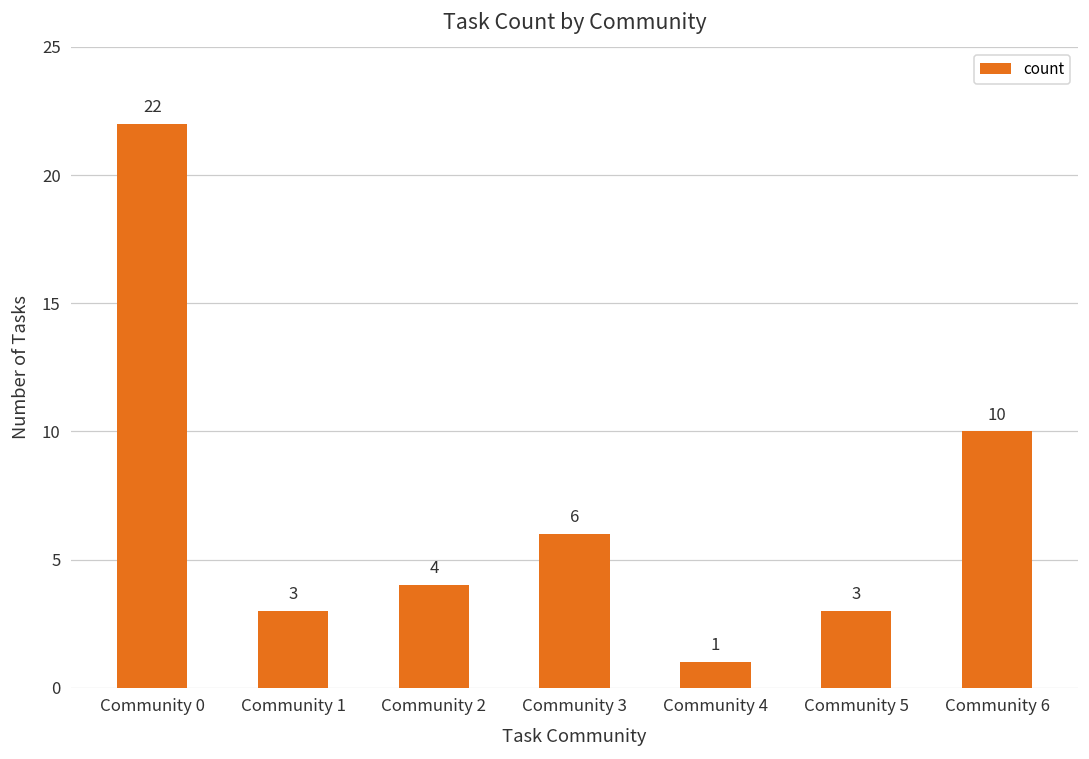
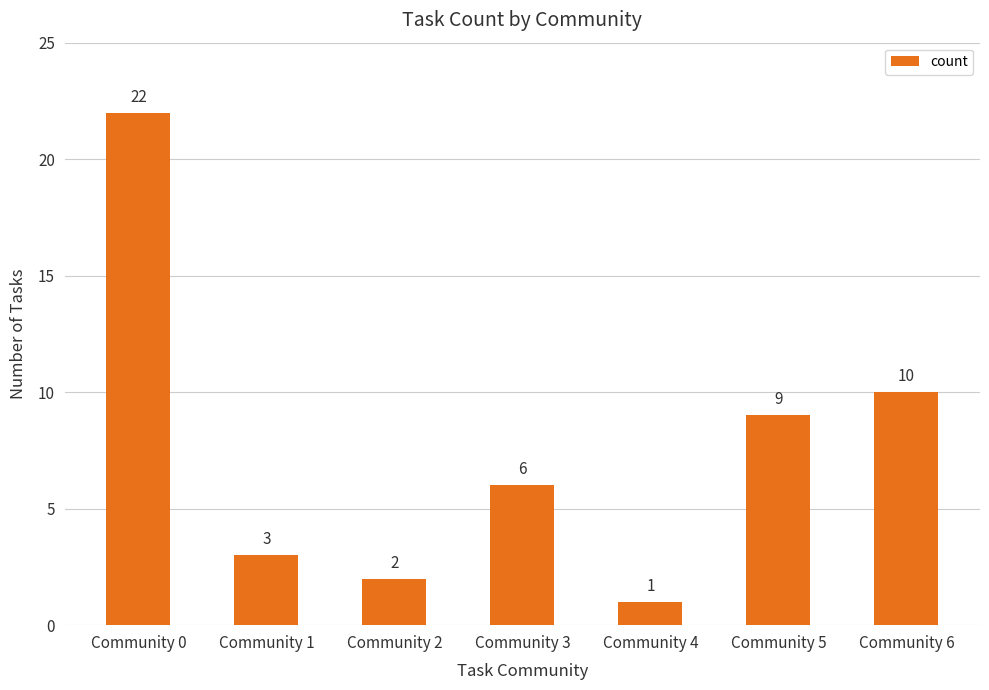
Community 2: 4 -> 2
Community 5: 3 -> 9
